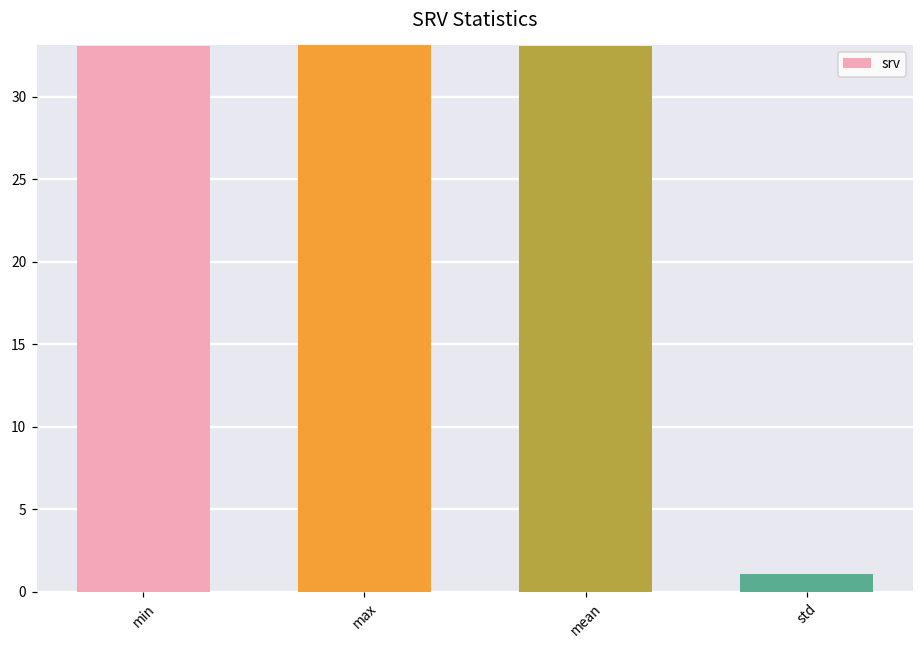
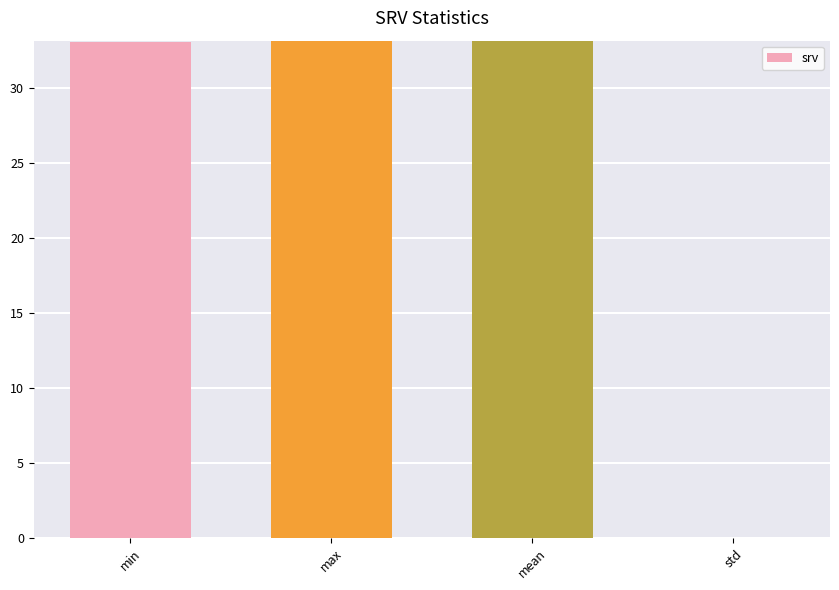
std: 1.0 -> 0.0
